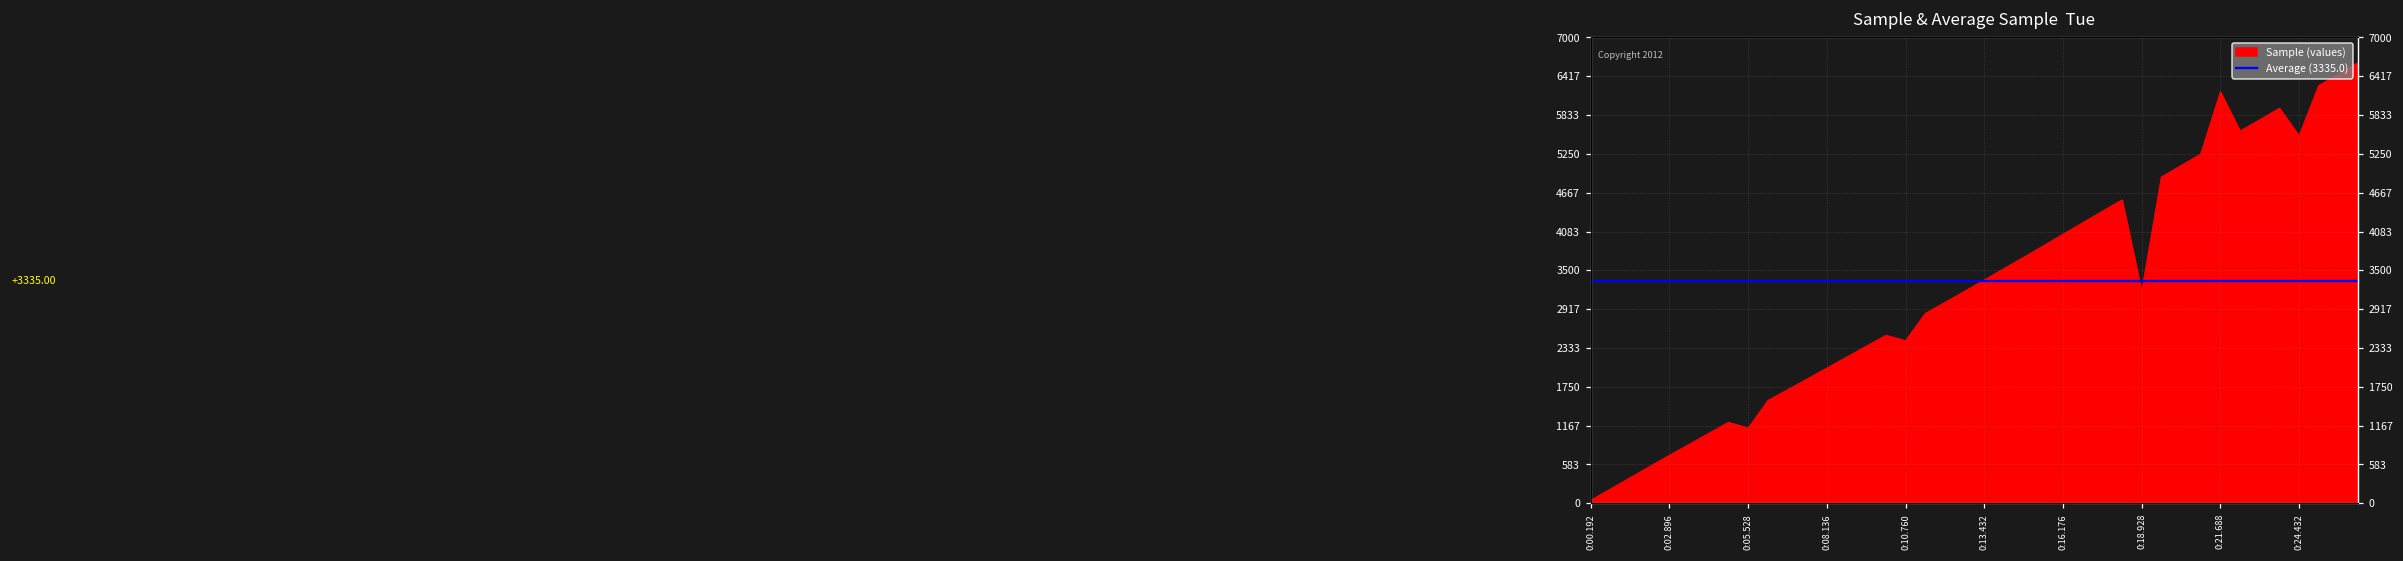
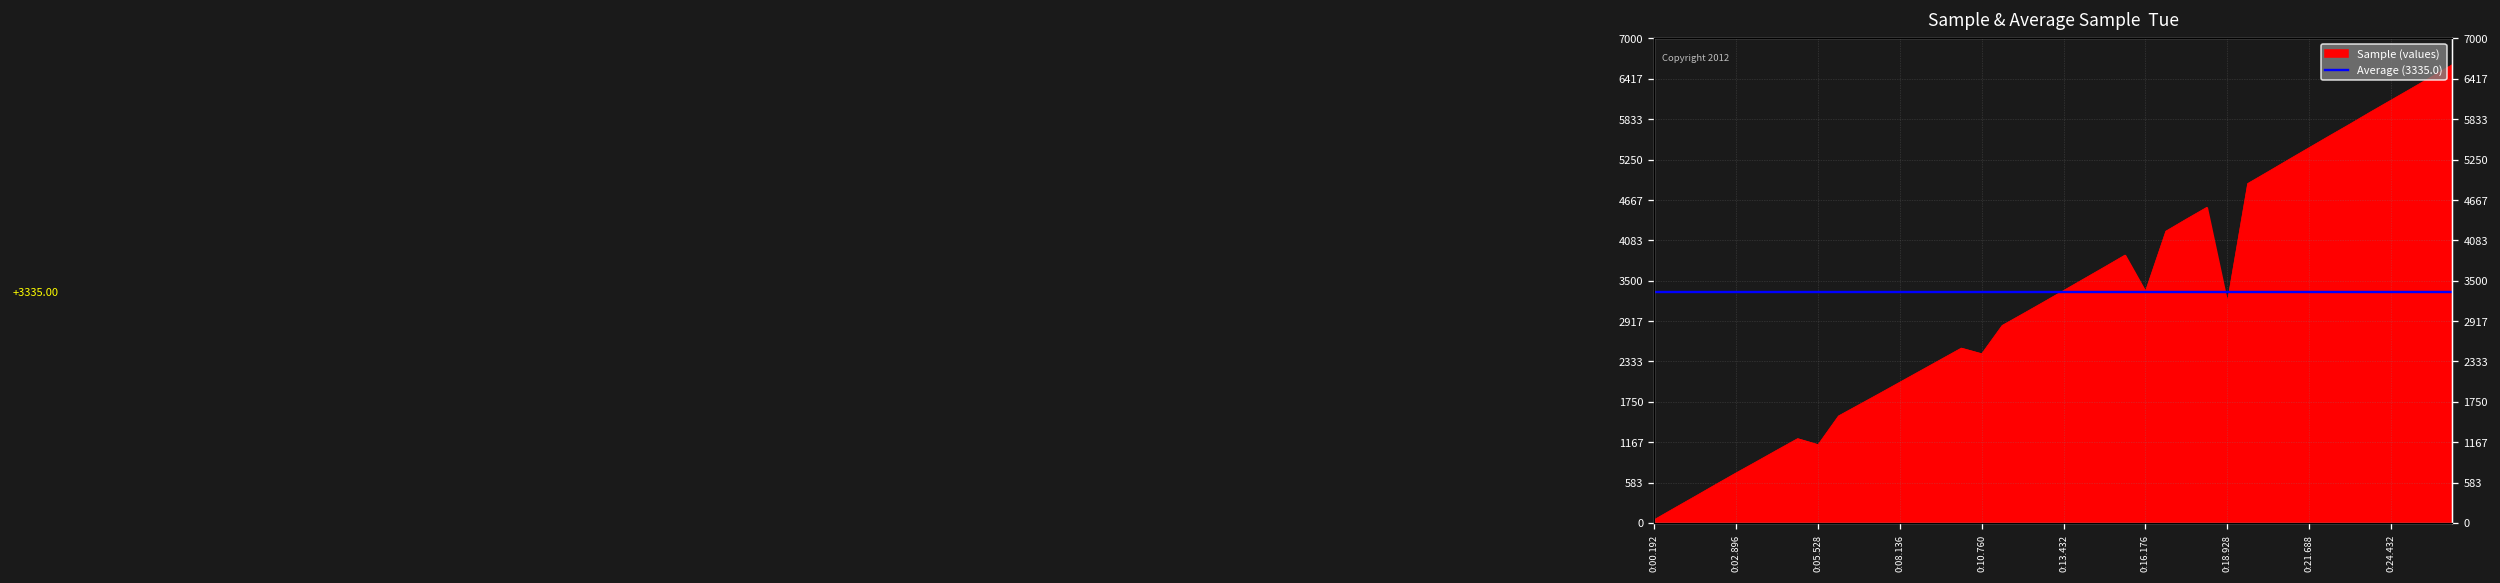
0:16.176: 4000 -> 3300
0:21.688: 6200 -> 5400
0:24.432: 5500 -> 6100
